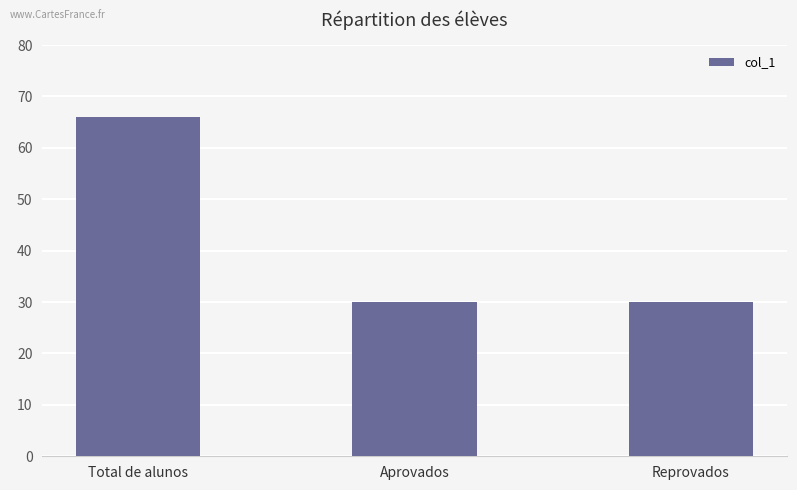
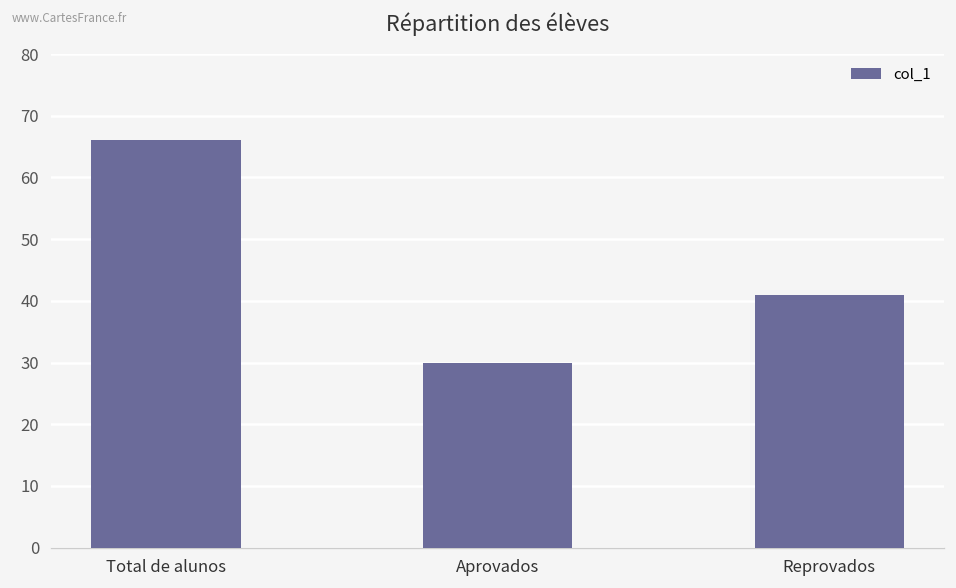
Reprovados: 30 -> 41
